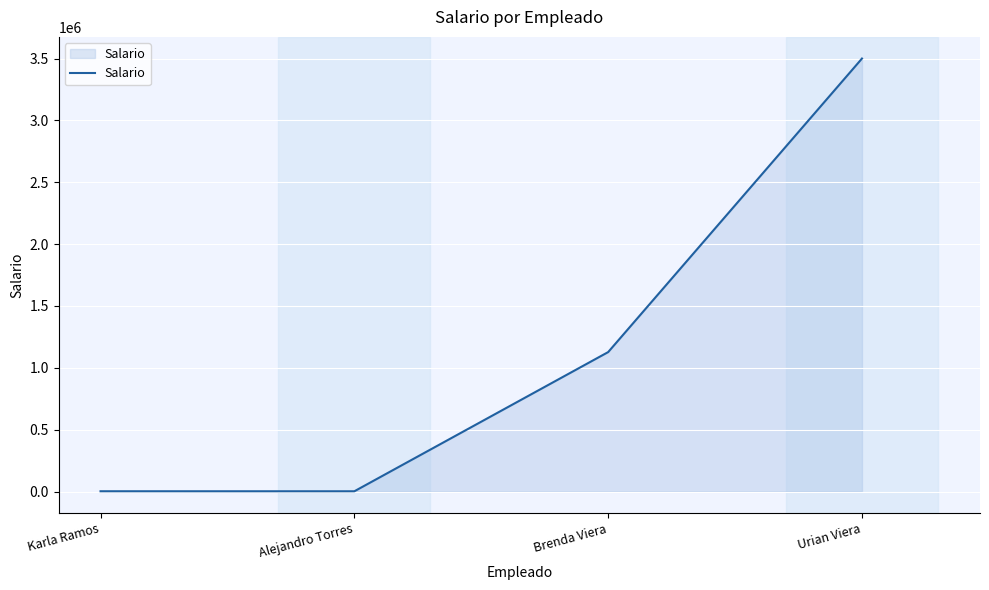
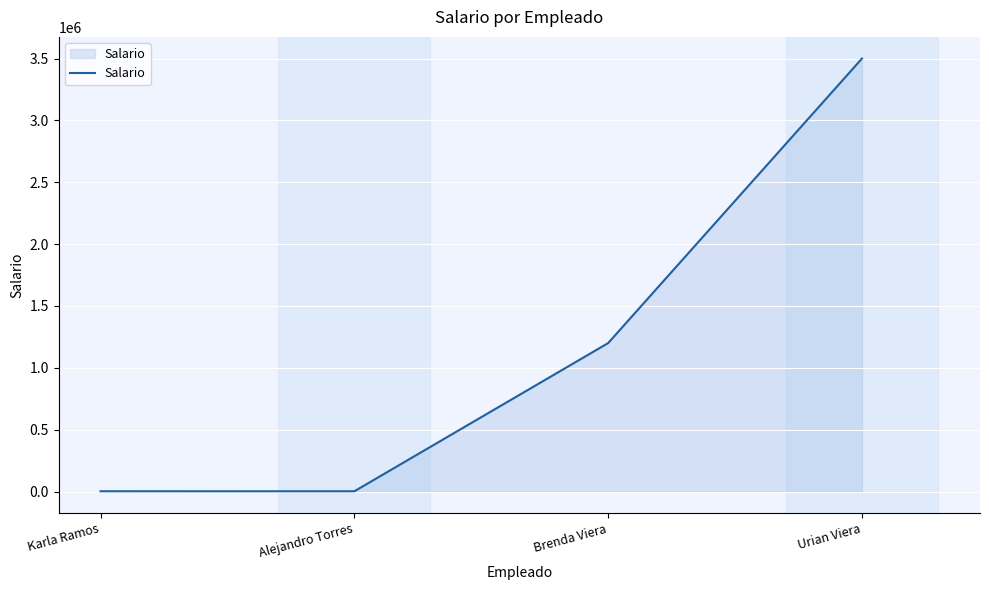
Brenda Viera: 1130000 -> 1200000
